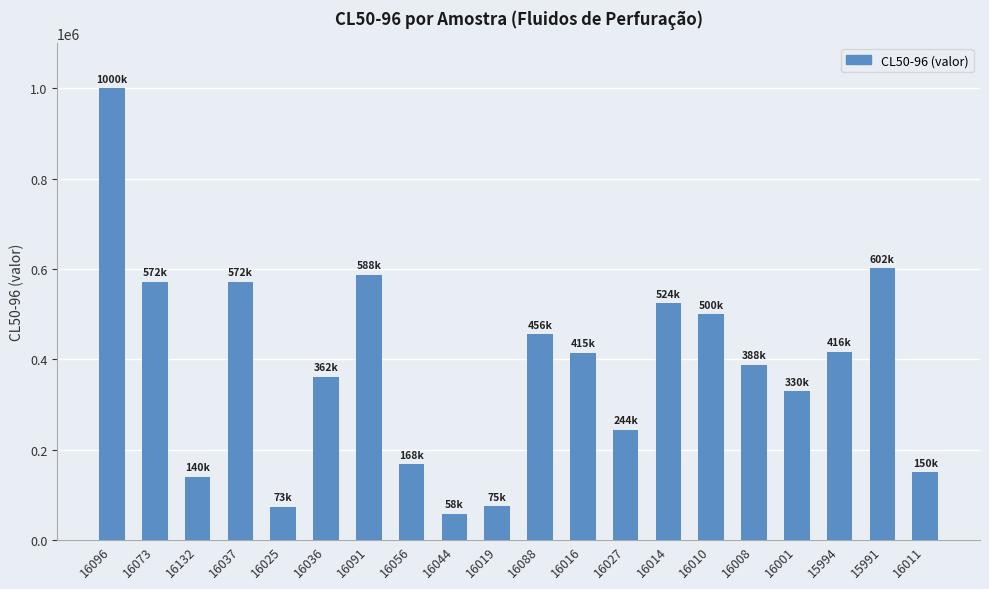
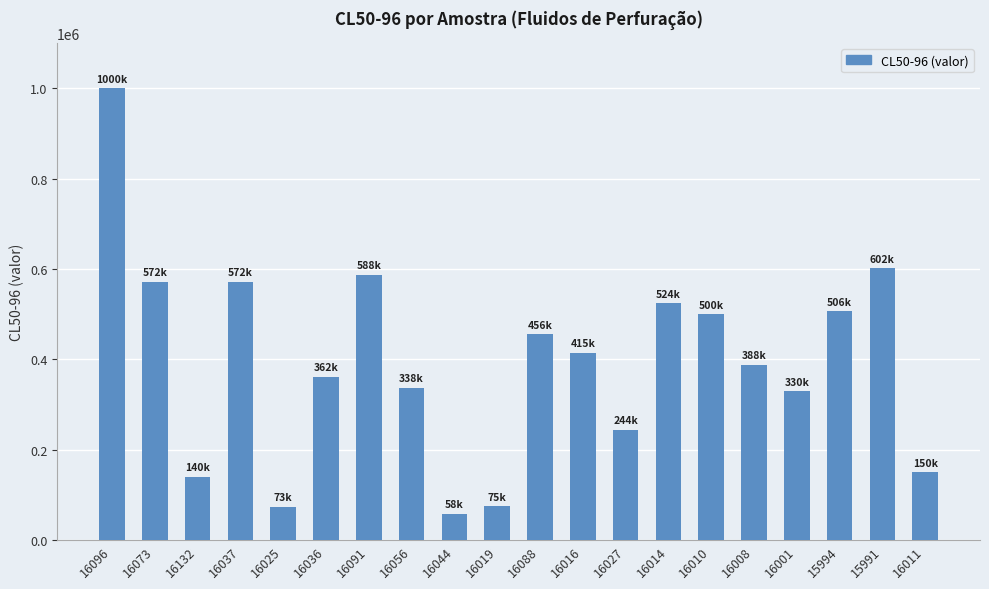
16056: 168k -> 338k
15994: 416k -> 506k
